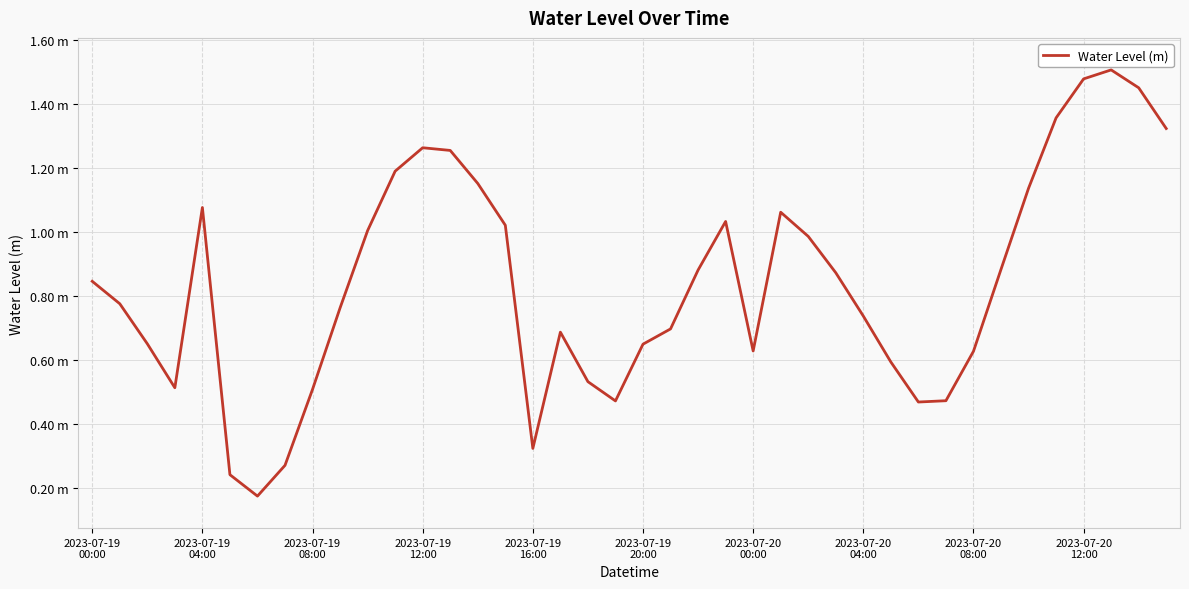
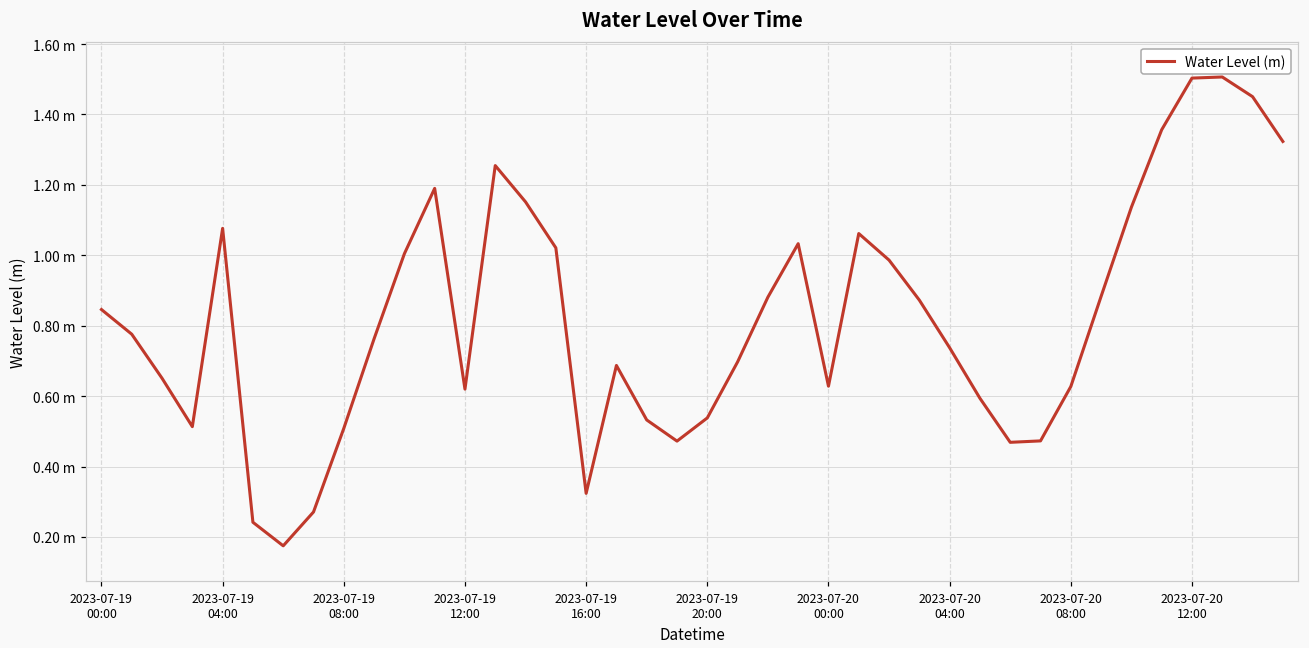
2023-07-19 12:00: 1.26 m -> 0.62 m
2023-07-19 20:00: 0.65 m -> 0.54 m
2023-07-20 12:00: 1.48 m -> 1.50 m
